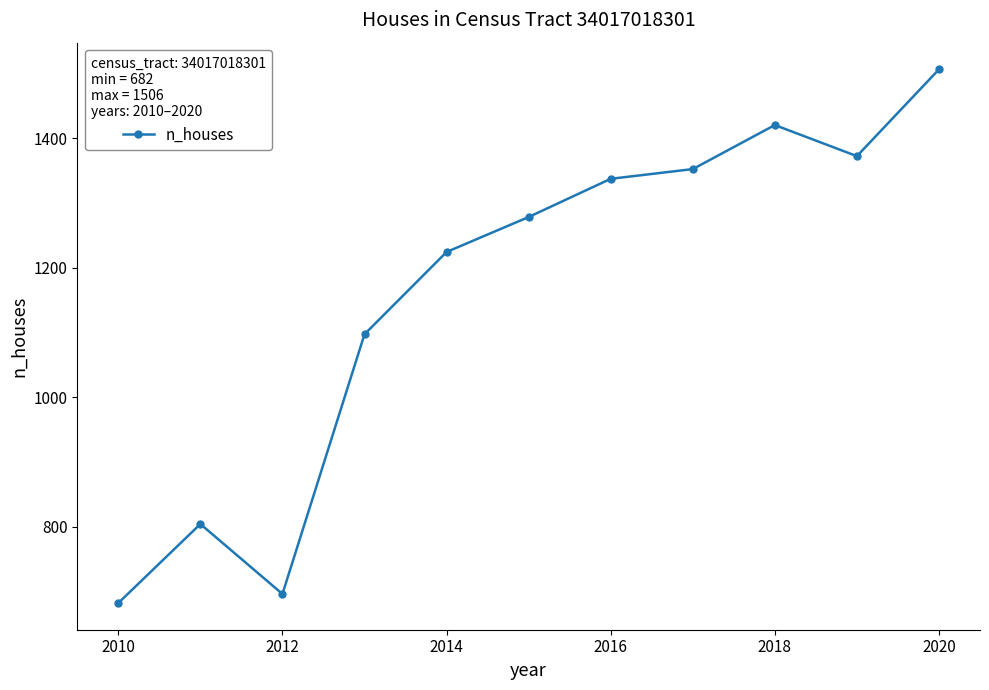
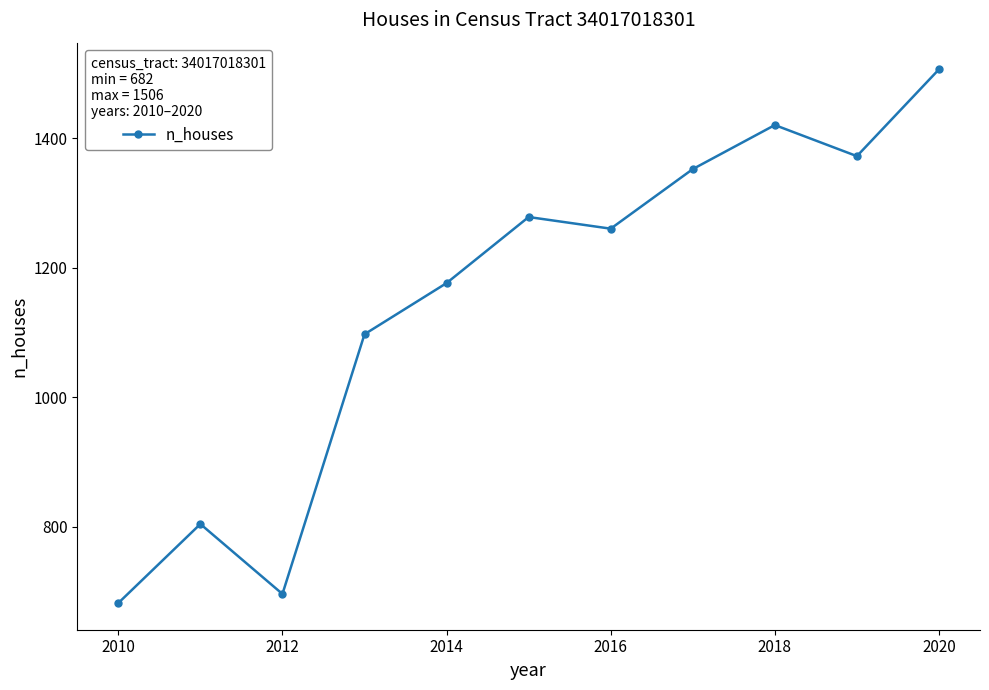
2014: 1220 -> 1180
2016: 1340 -> 1260
